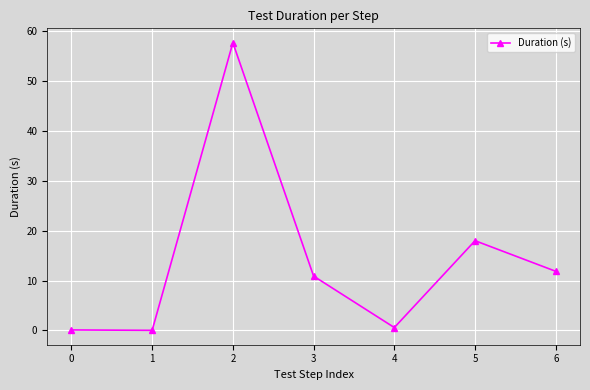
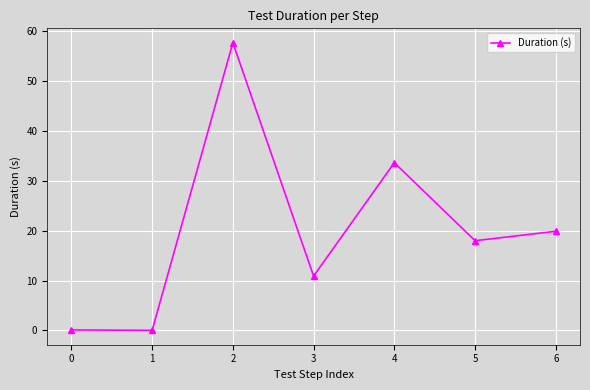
4: 1 -> 34
6: 12 -> 20
